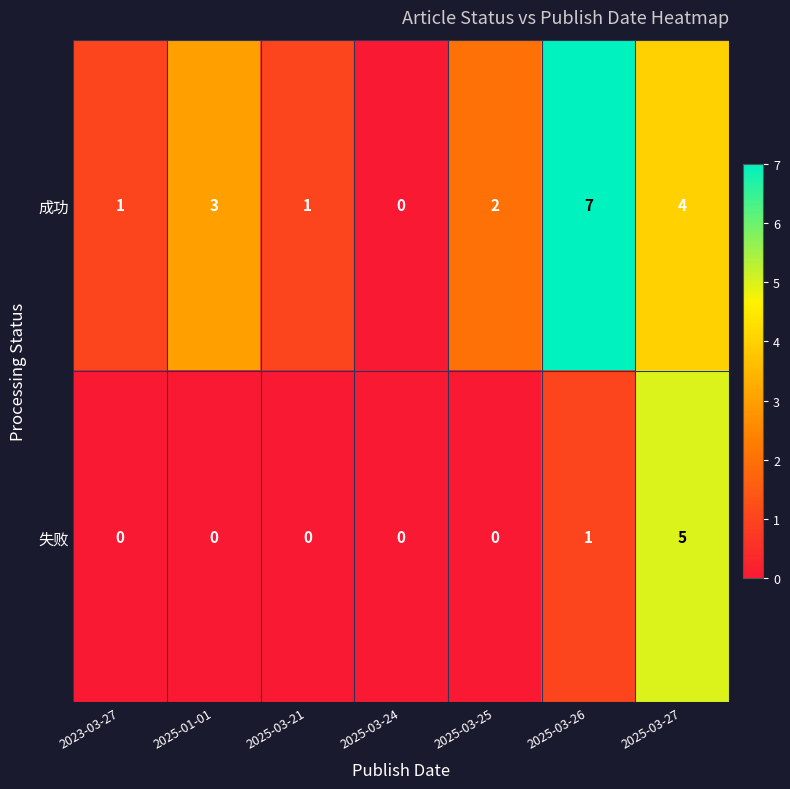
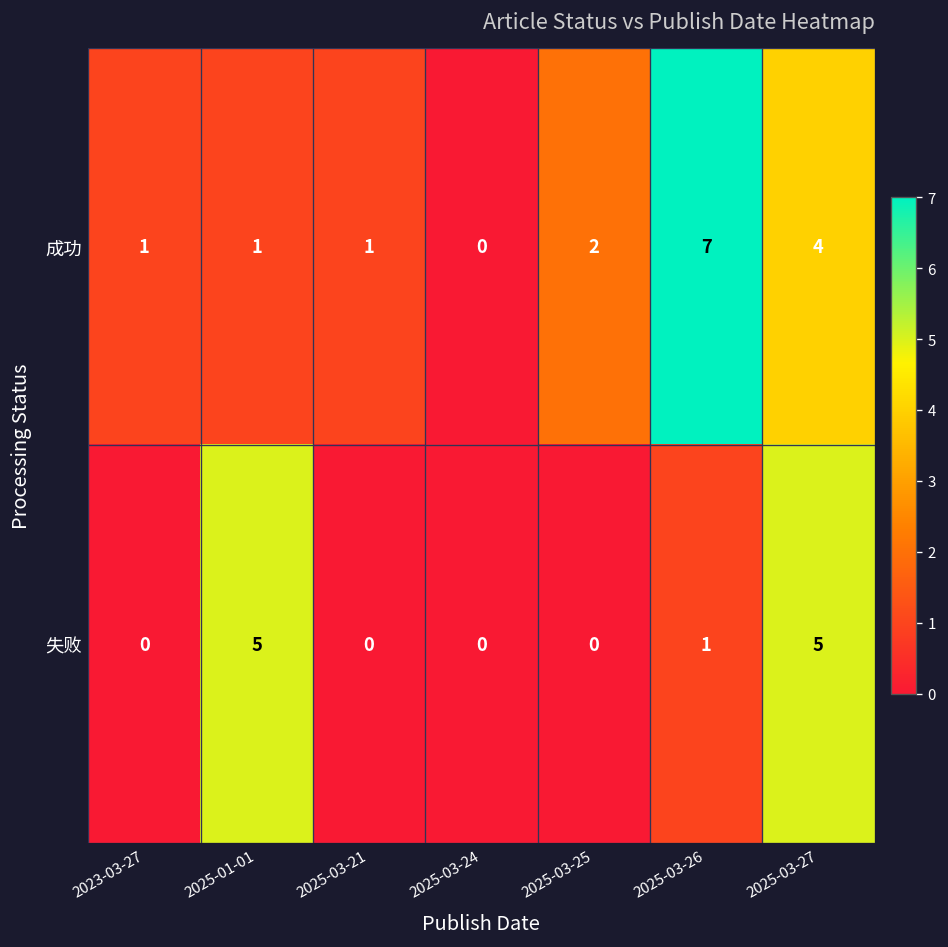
成功, 2025-01-01: 3 -> 1
失败, 2025-01-01: 0 -> 5
